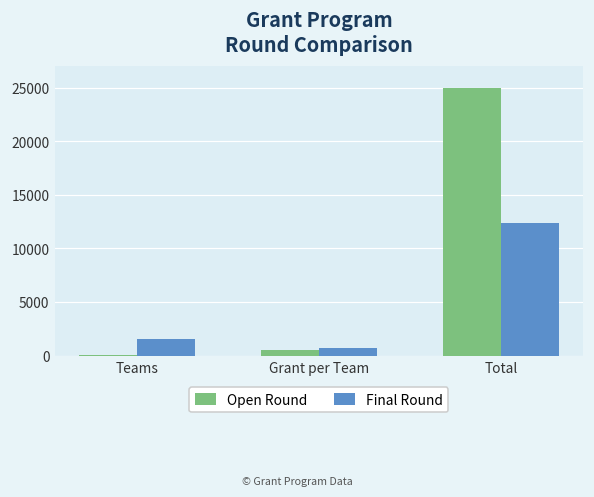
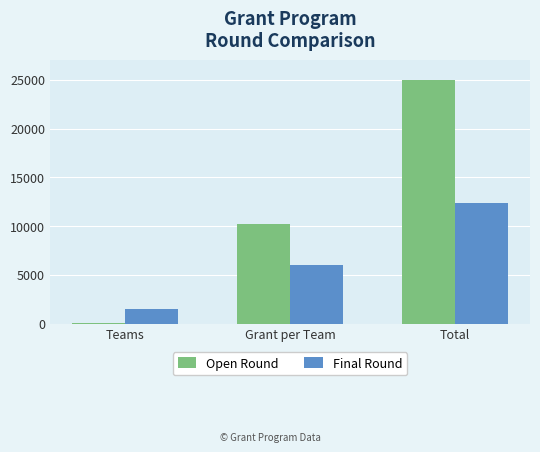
Open Round, Grant per Team: 1000 -> 10000
Final Round, Grant per Team: 1000 -> 6000
